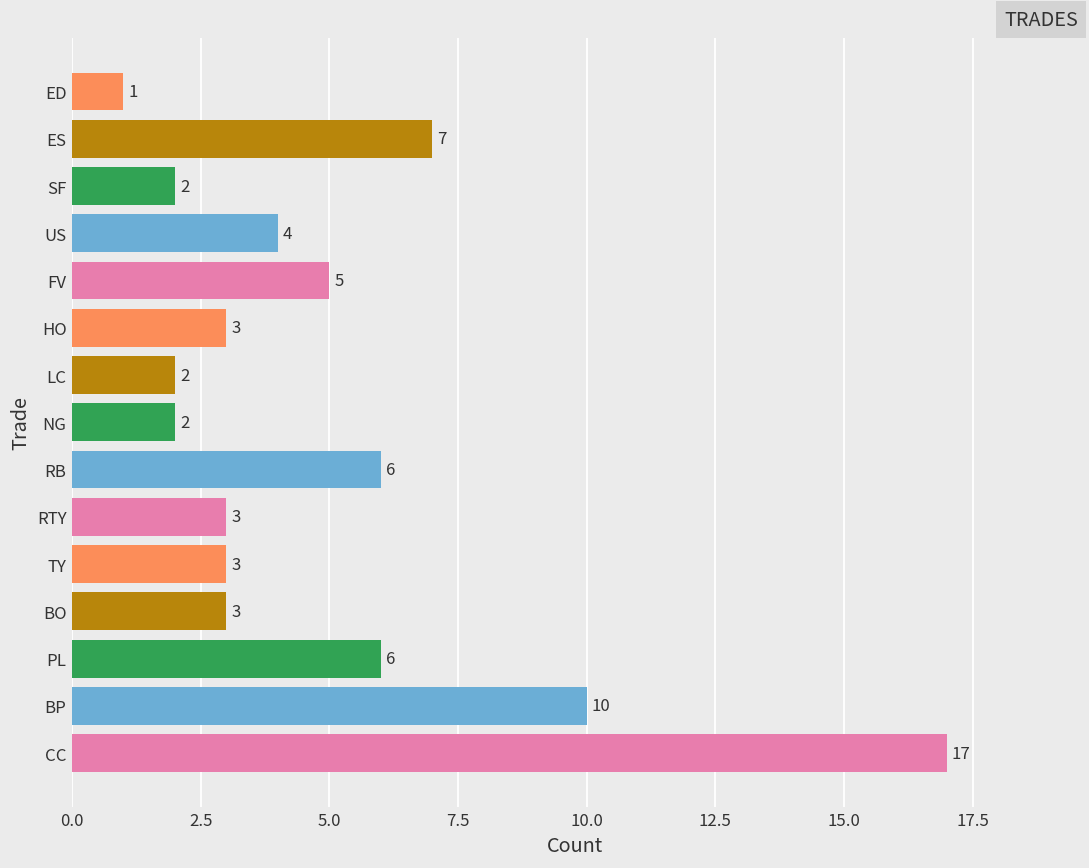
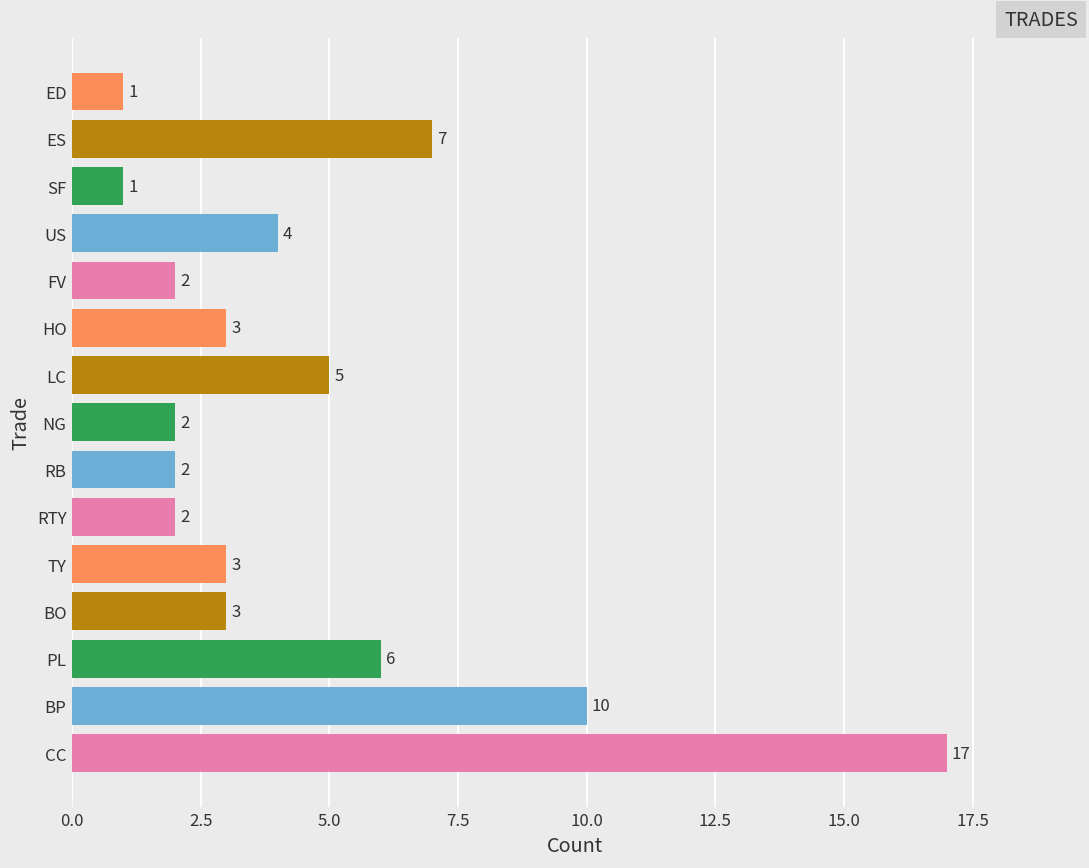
SF: 2 -> 1
FV: 5 -> 2
LC: 2 -> 5
RB: 6 -> 2
RTY: 3 -> 2
